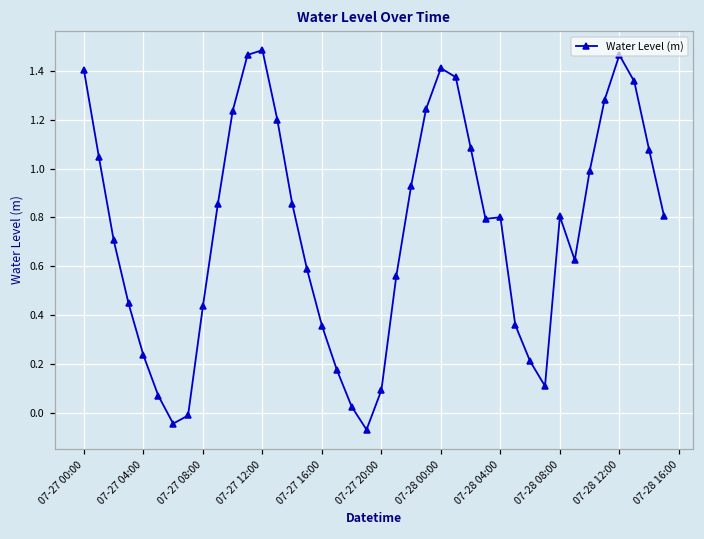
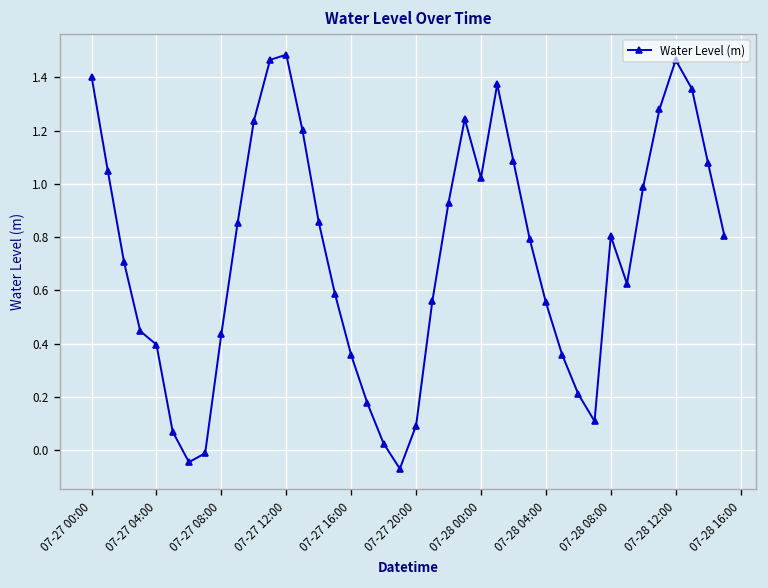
07-27 04:00: 0.23 -> 0.40
07-28 00:00: 1.41 -> 1.02
07-28 04:00: 0.80 -> 0.56
